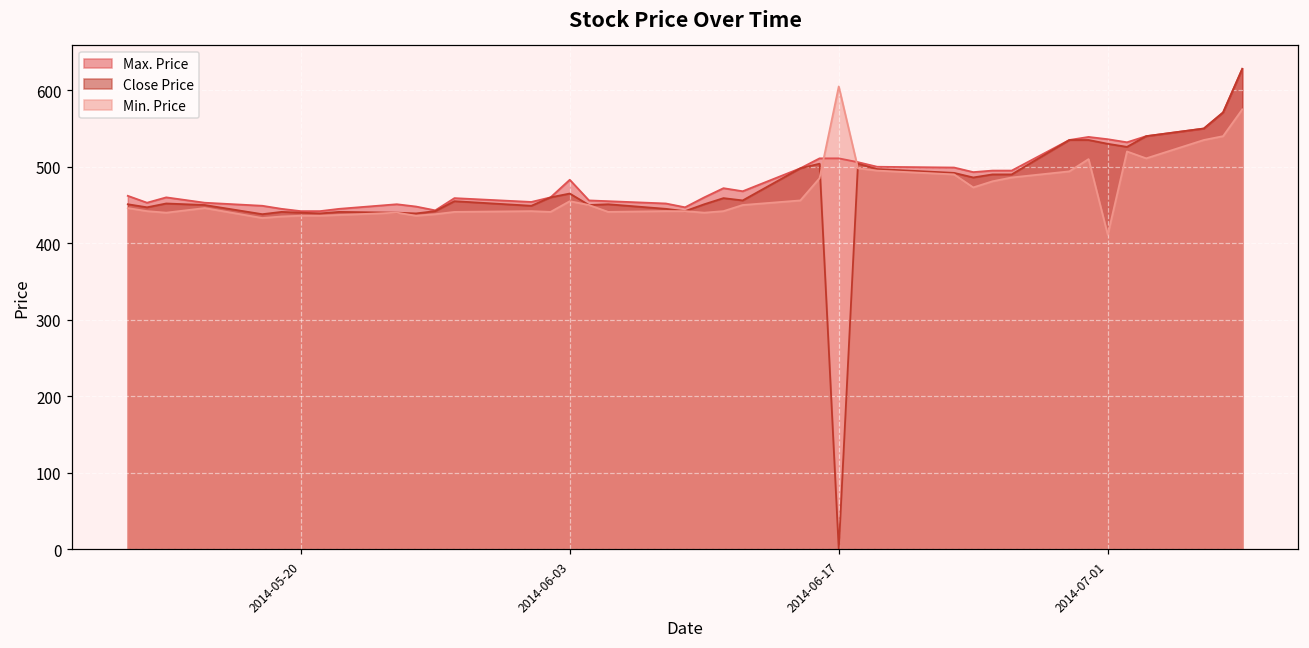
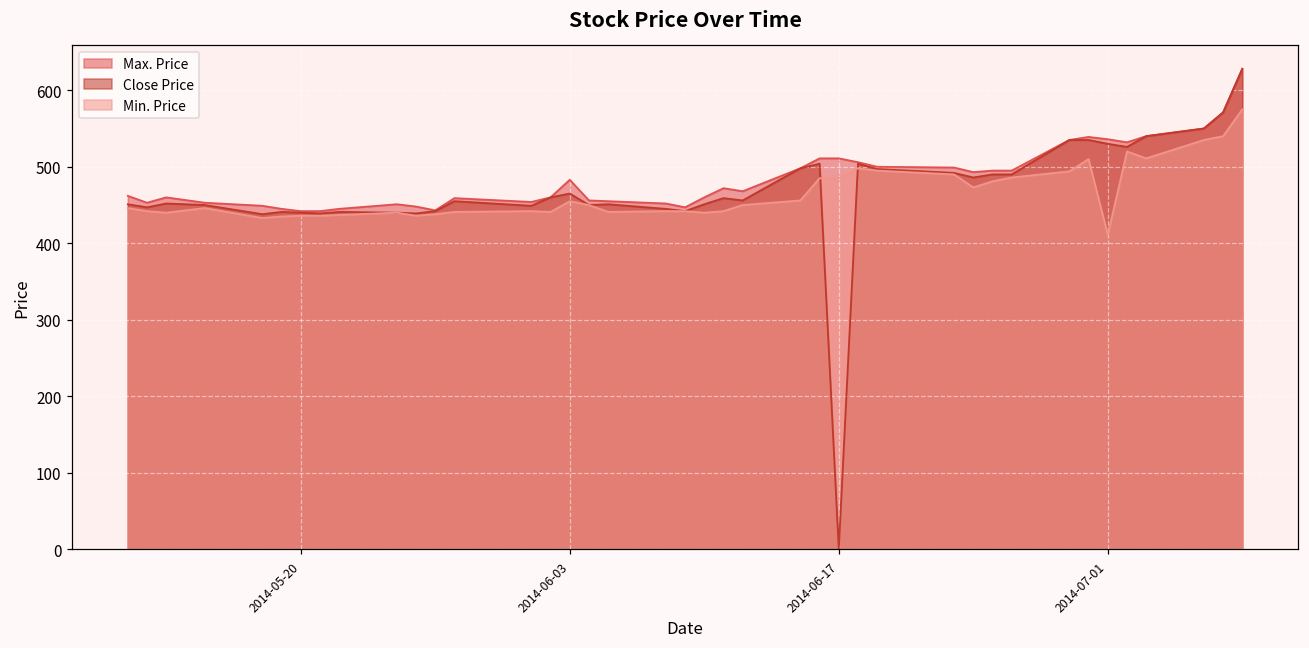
Min. Price, 2014-06-17: 610 -> 490
